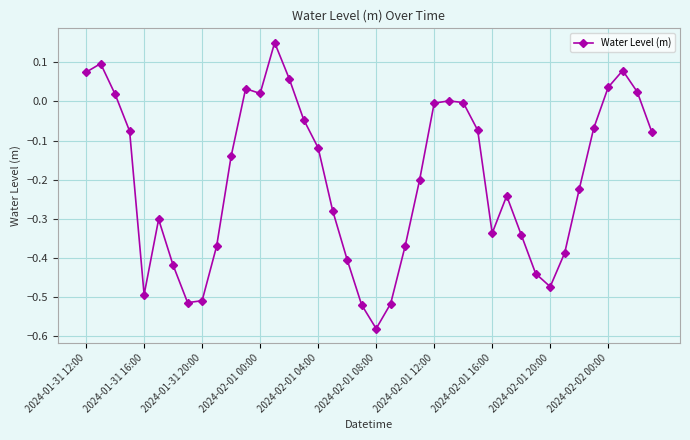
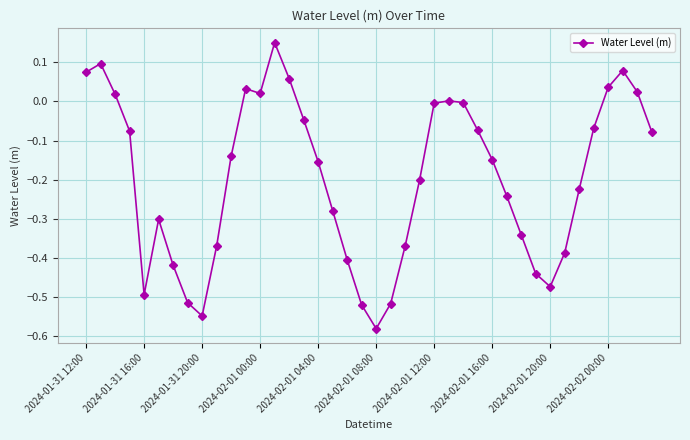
2024-01-31 20:00: -0.51 -> -0.55
2024-02-01 04:00: -0.12 -> -0.15
2024-02-01 16:00: -0.34 -> -0.15
